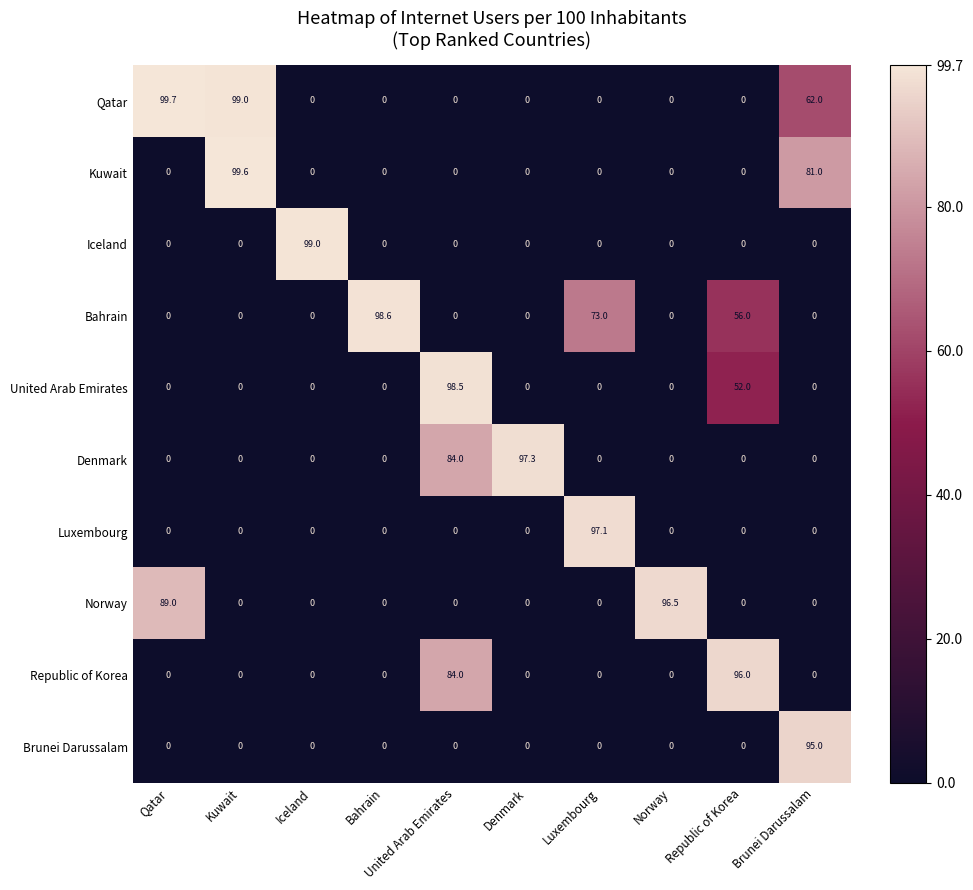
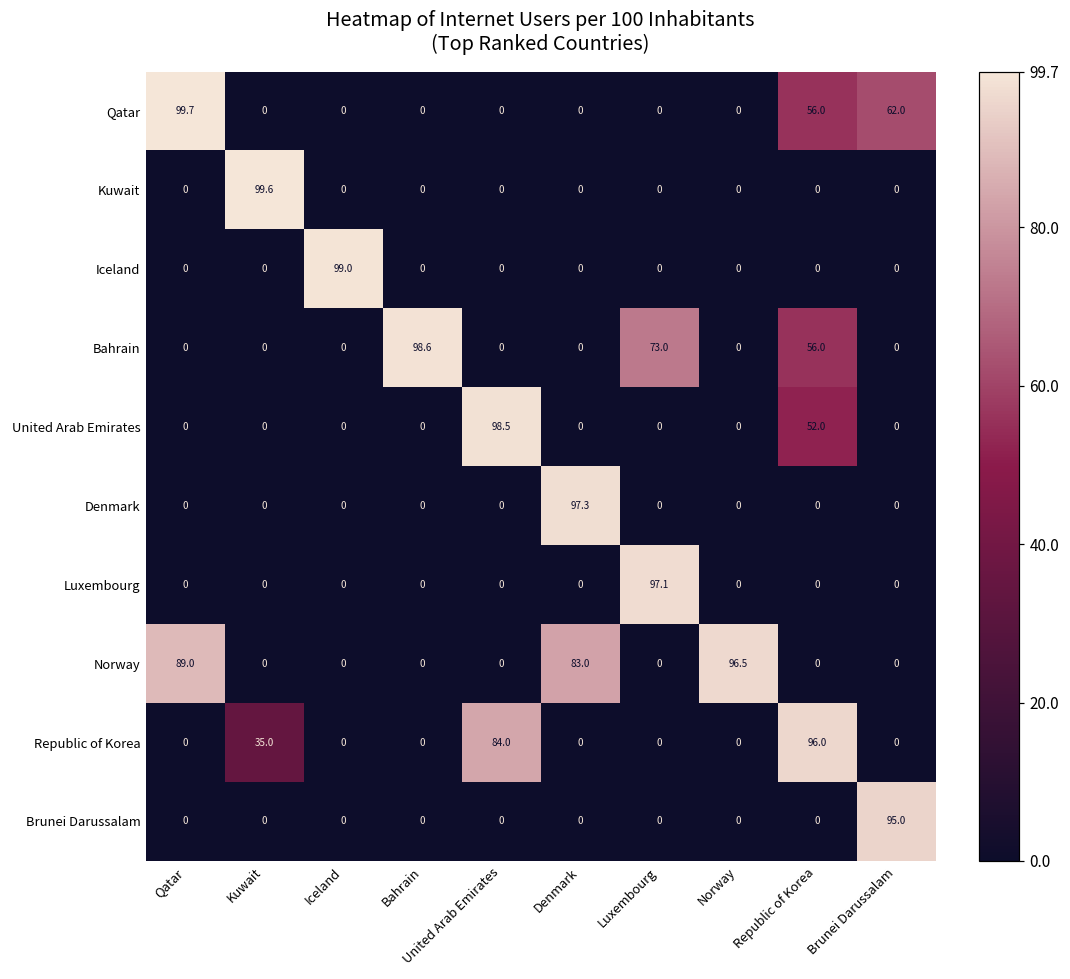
Qatar, Kuwait: 99.0 -> 0
Qatar, Republic of Korea: 0 -> 56.0
Kuwait, Brunei Darussalam: 81.0 -> 0
Denmark, United Arab Emirates: 84.0 -> 0
Norway, Denmark: 0 -> 83.0
Republic of Korea, Kuwait: 0 -> 35.0
